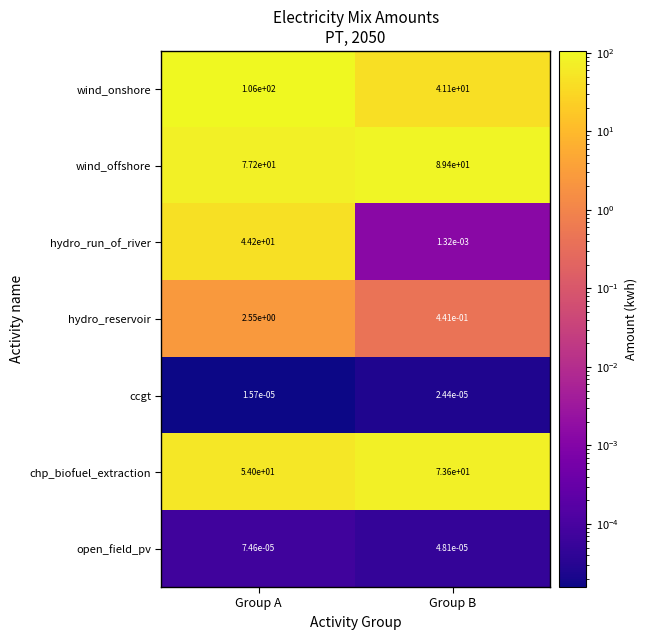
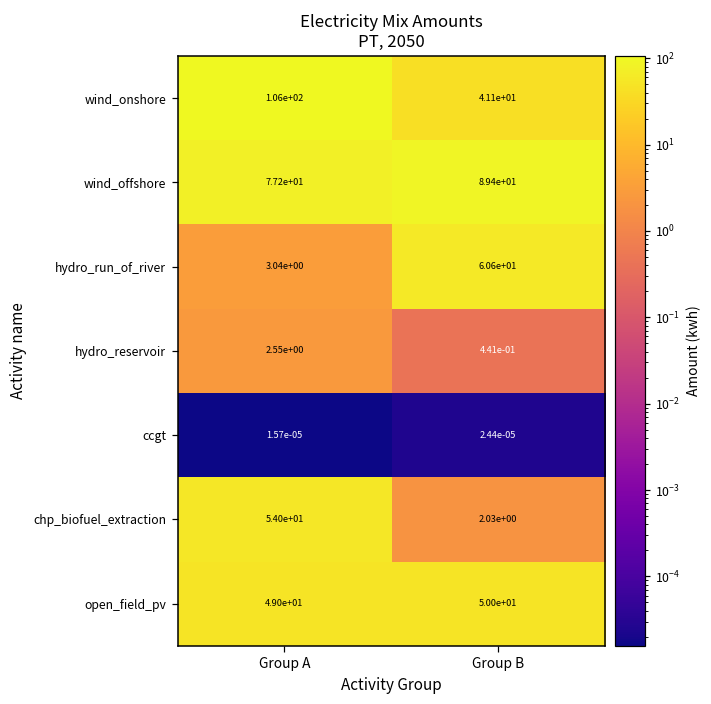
hydro_run_of_river, Group A: 4.42e+01 -> 3.04e+00
hydro_run_of_river, Group B: 1.32e-03 -> 6.06e+01
chp_biofuel_extraction, Group B: 7.36e+01 -> 2.03e+00
open_field_pv, Group A: 7.46e-05 -> 4.90e+01
open_field_pv, Group B: 4.81e-05 -> 5.00e+01
